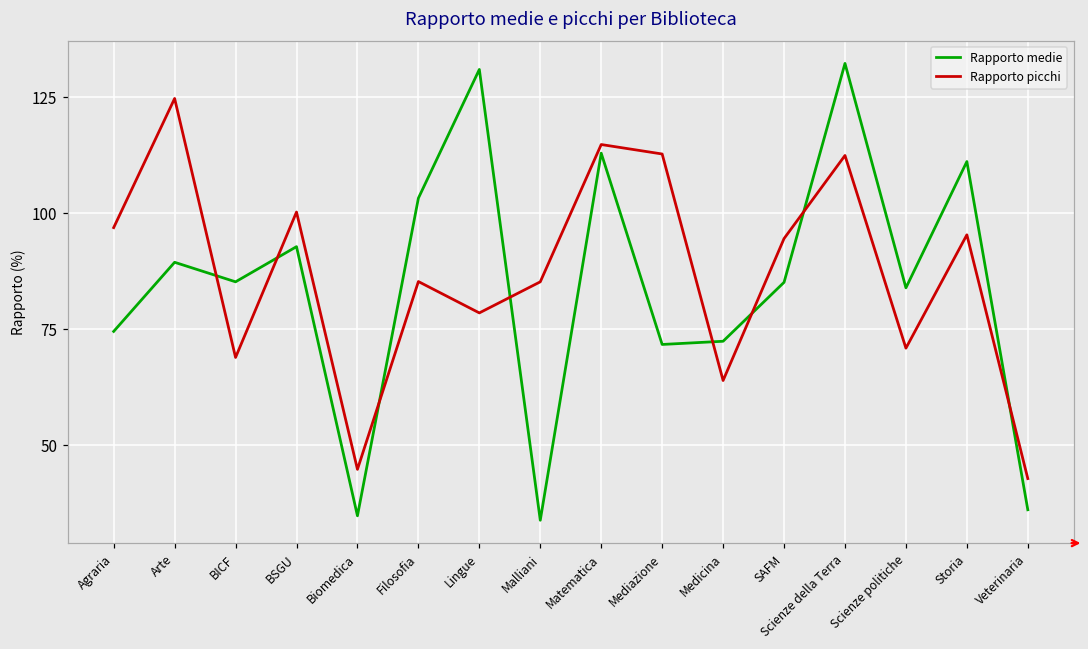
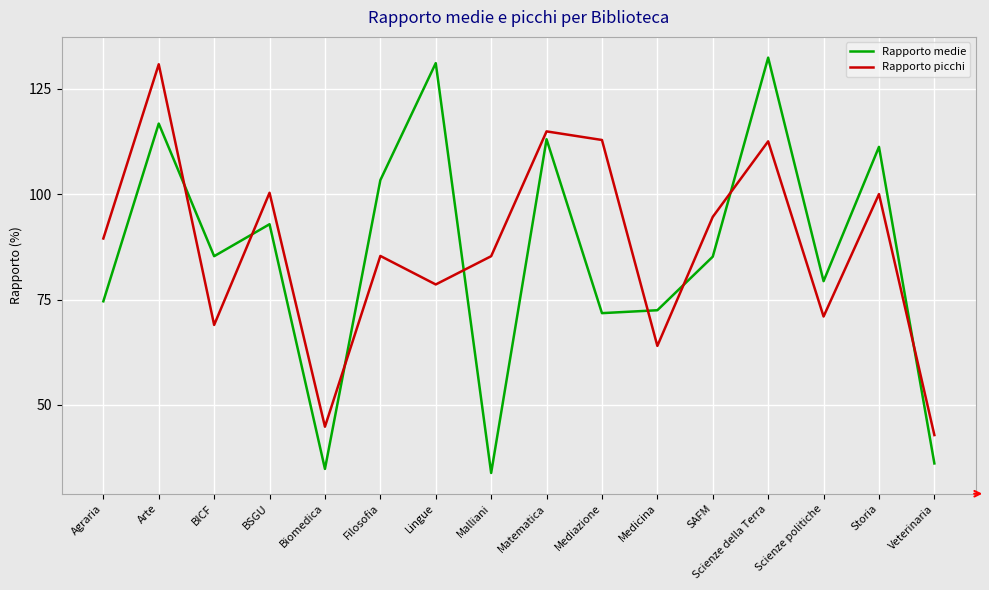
Rapporto picchi, Agraria: 97 -> 89
Rapporto medie, Arte: 89 -> 117
Rapporto picchi, Arte: 125 -> 131
Rapporto medie, Scienze politiche: 84 -> 79
Rapporto picchi, Storia: 95 -> 100
